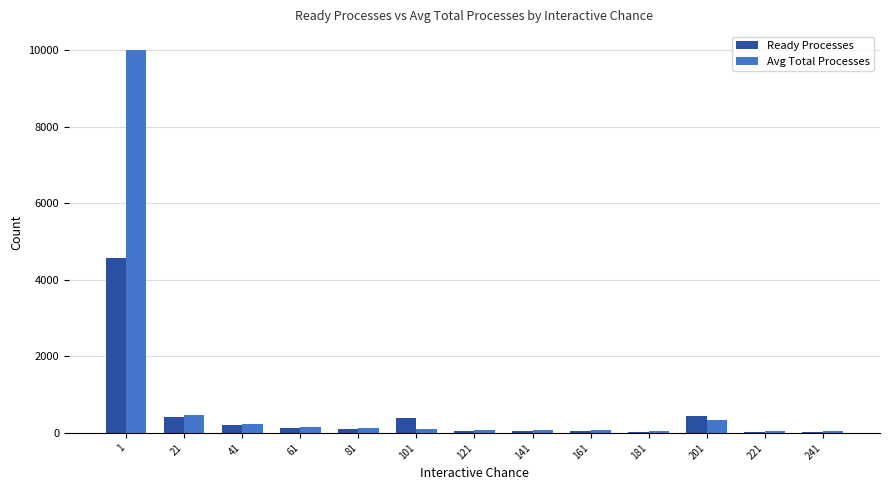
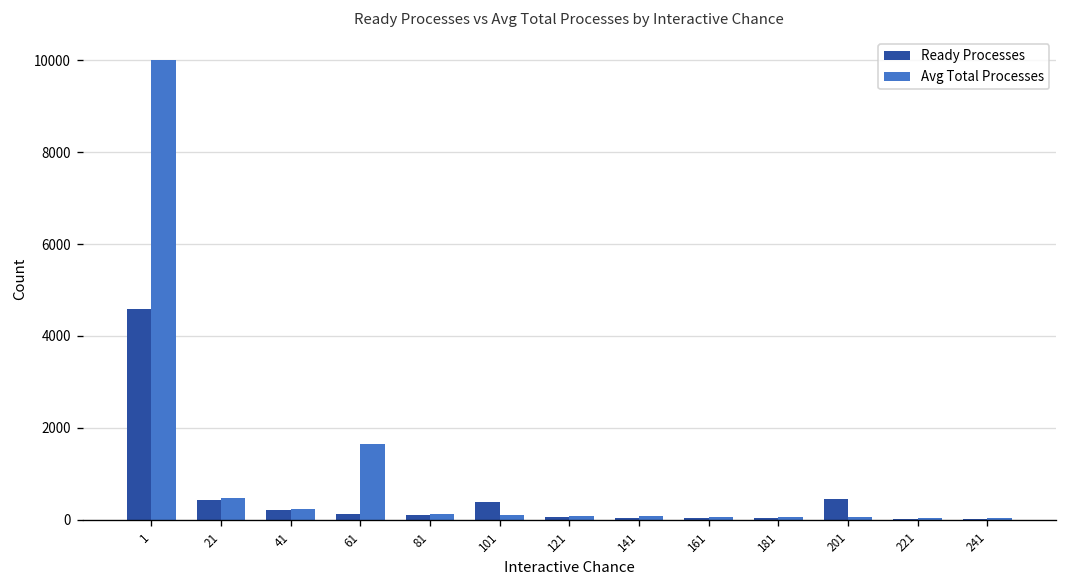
Avg Total Processes, 61: 200 -> 1600
Avg Total Processes, 201: 300 -> 0
